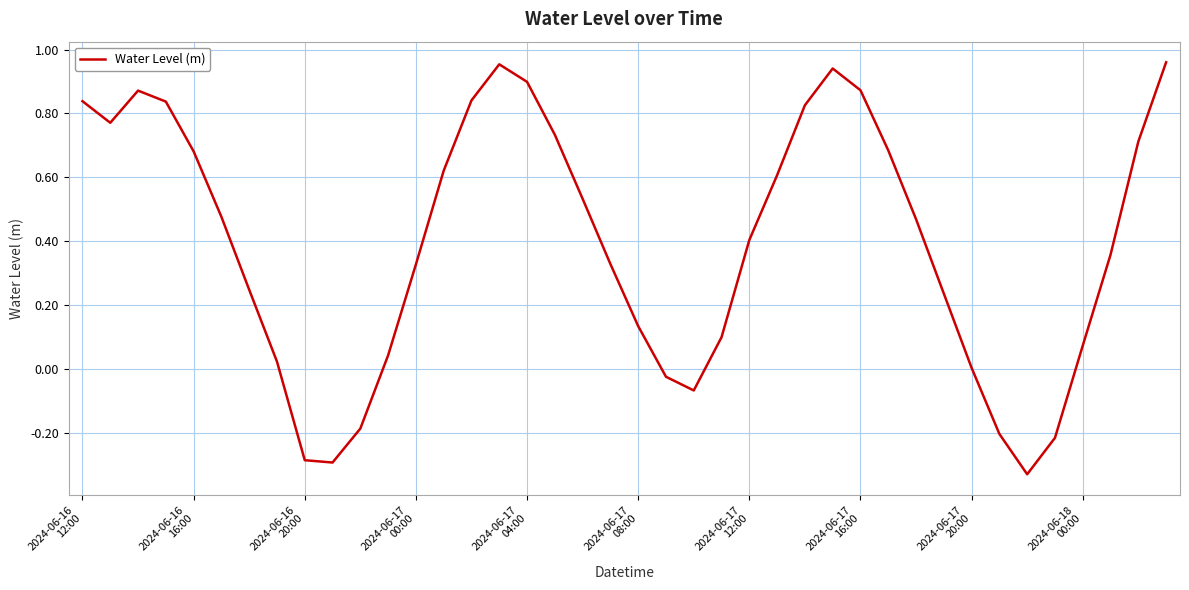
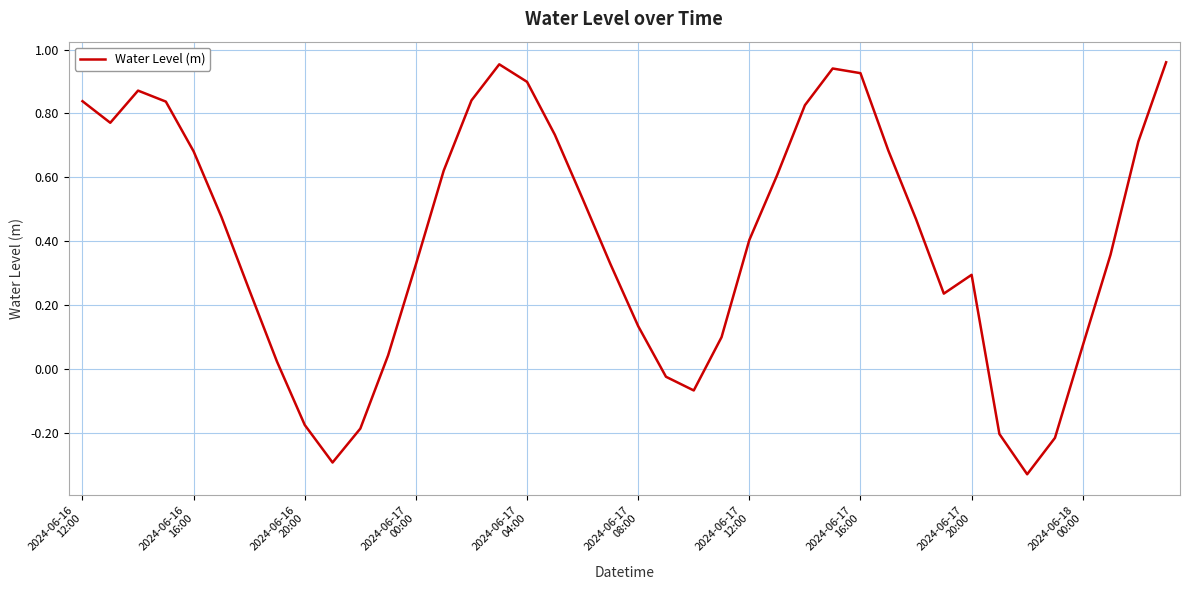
2024-06-16 20:00: -0.28 -> -0.17
2024-06-17 16:00: 0.87 -> 0.93
2024-06-17 20:00: 0.00 -> 0.30
